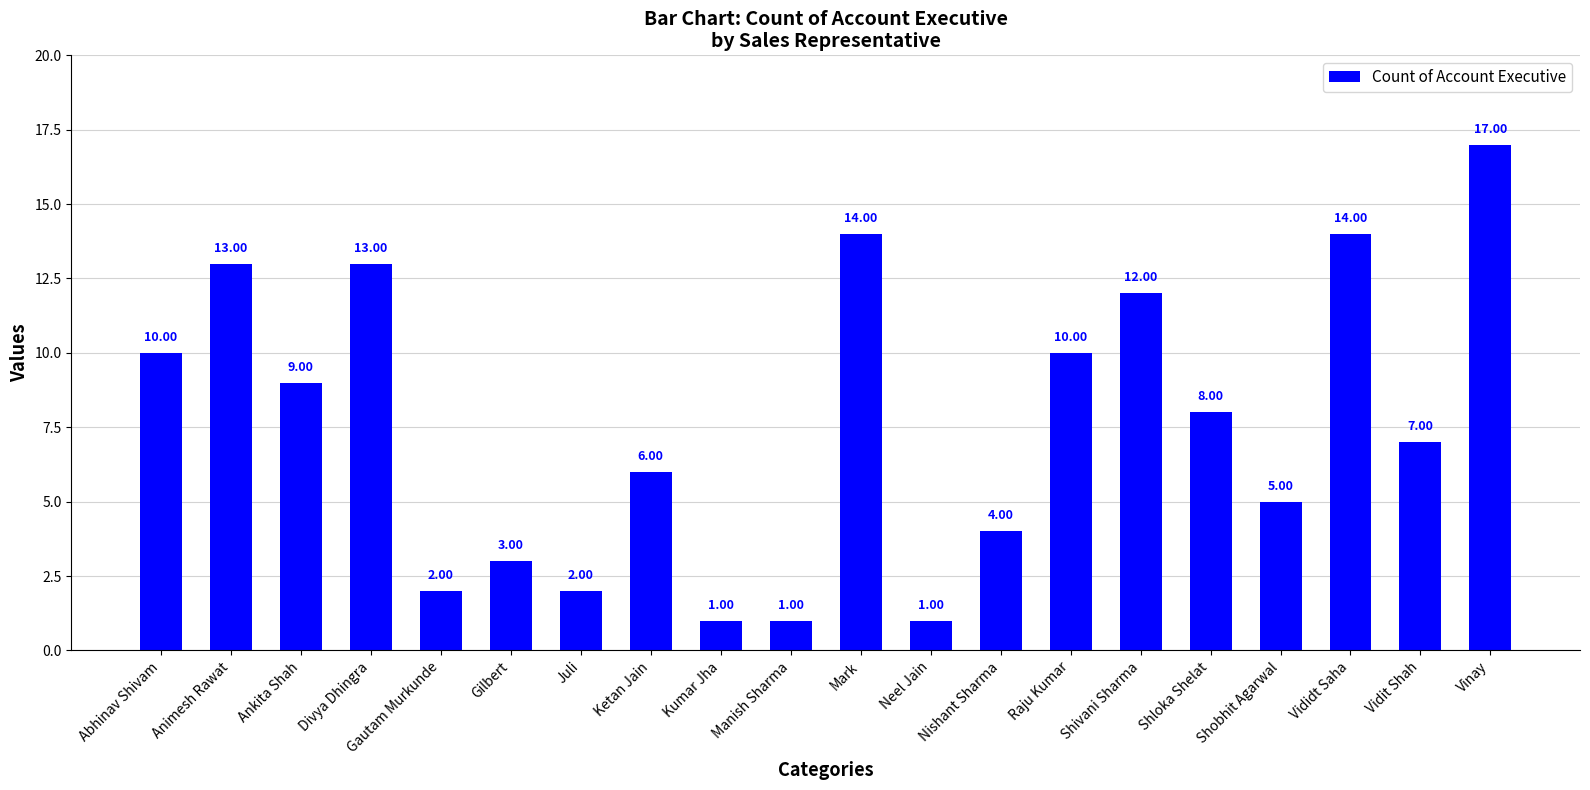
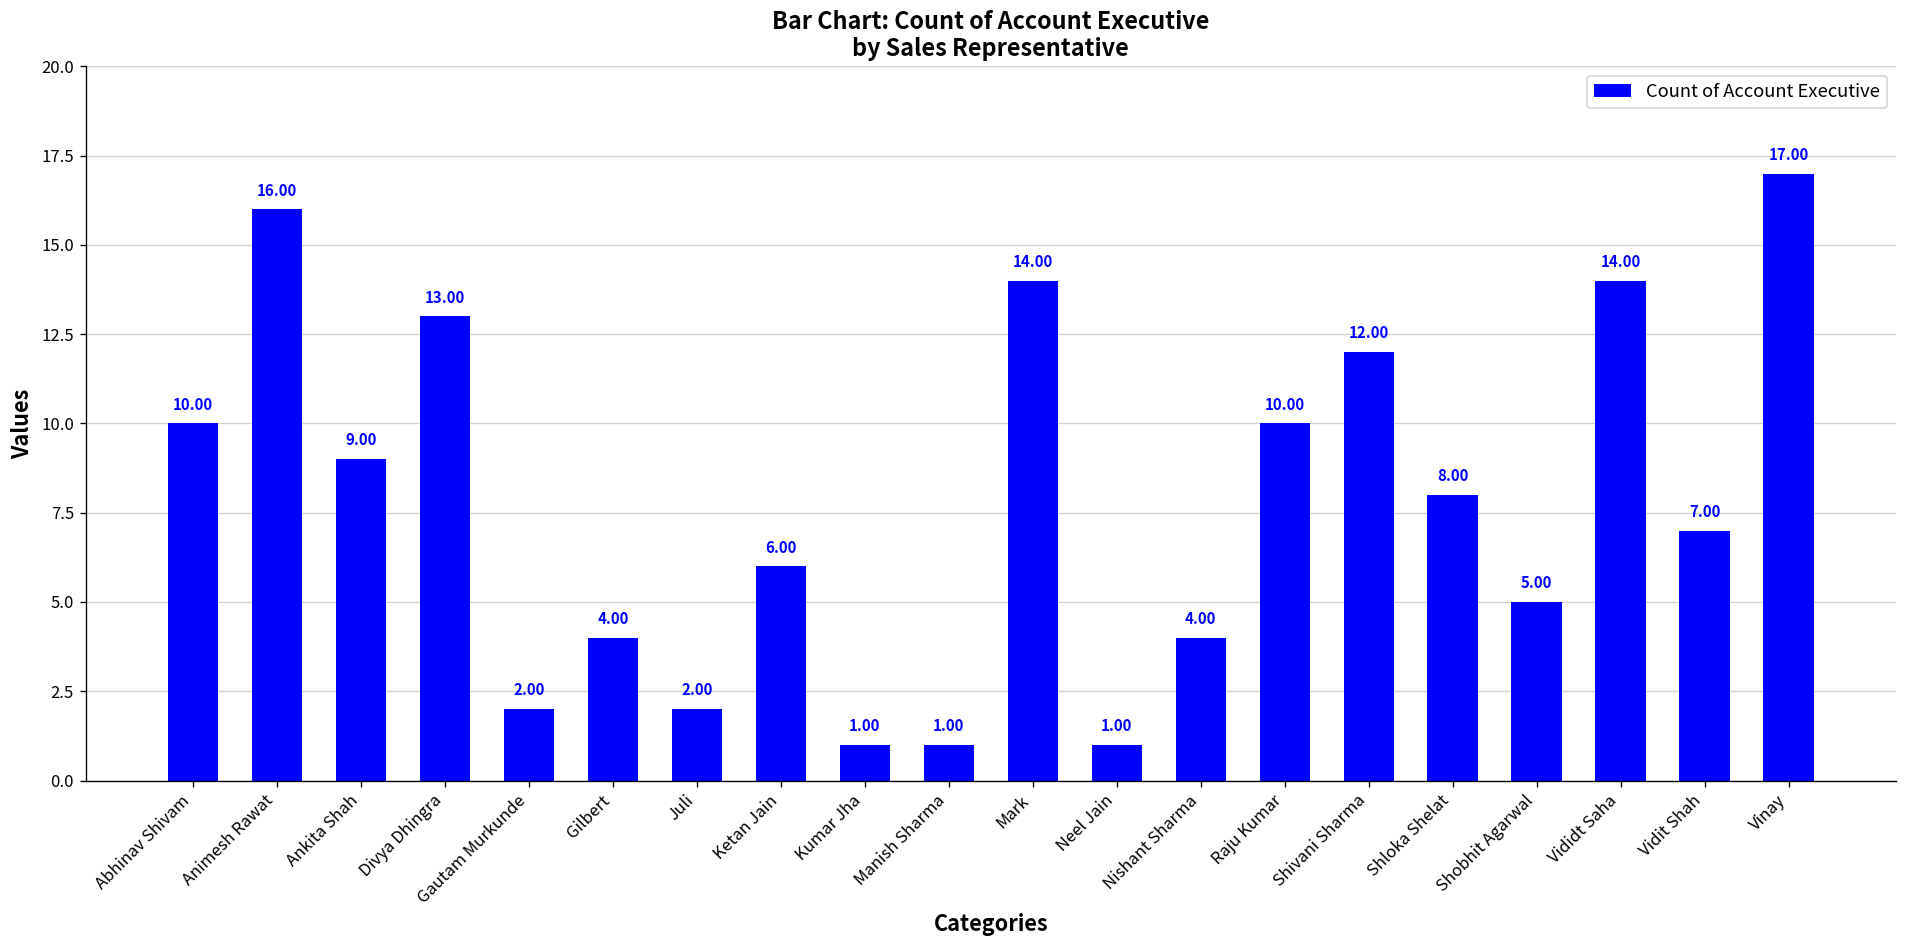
Animesh Rawat: 13.00 -> 16.00
Gilbert: 3.00 -> 4.00
